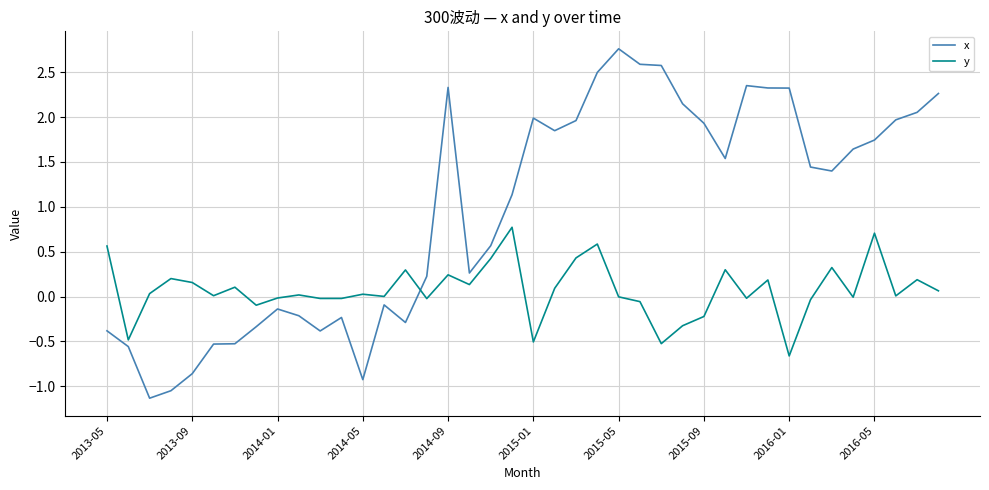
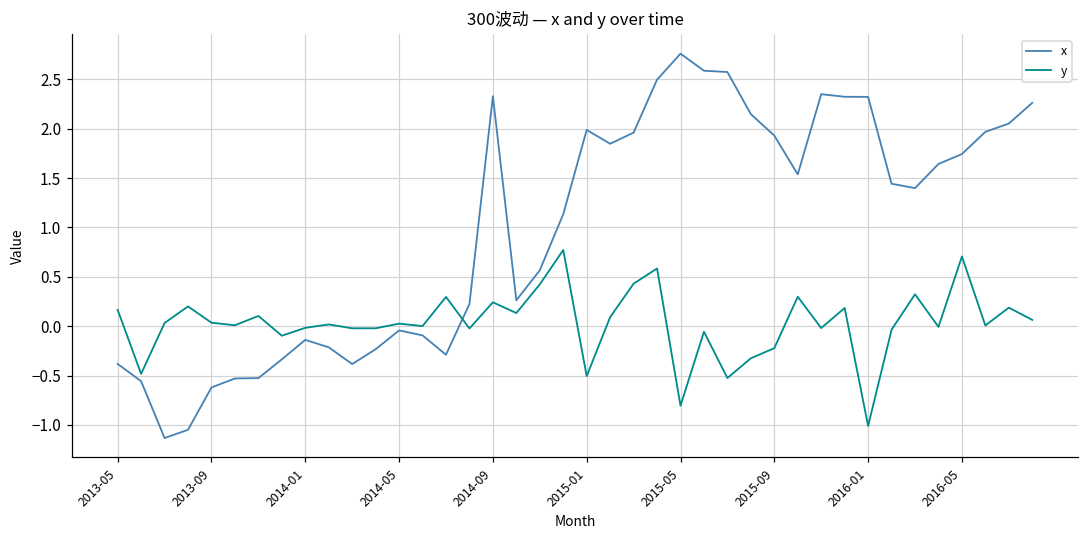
y, 2013-05: 0.6 -> 0.2
x, 2013-09: -0.9 -> -0.6
y, 2013-09: 0.2 -> 0.0
x, 2014-05: -0.9 -> 0.0
y, 2015-05: 0.0 -> -0.8
y, 2016-01: -0.7 -> -1.0
